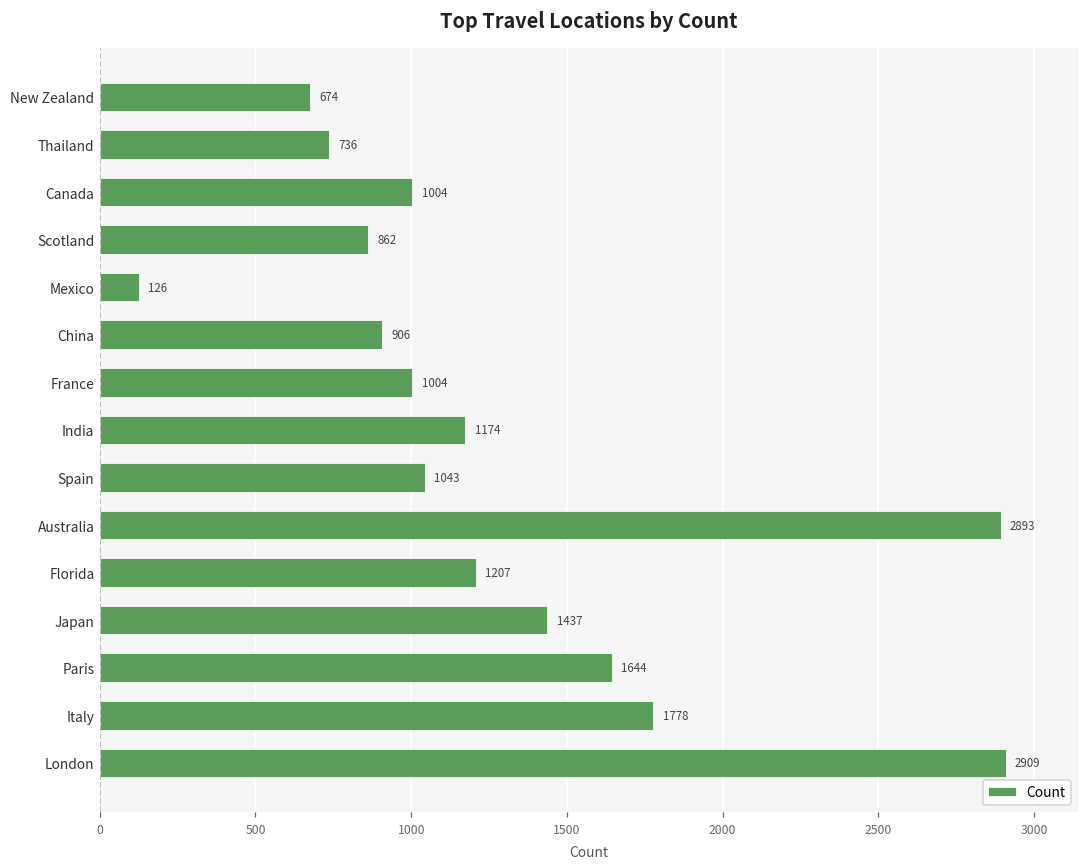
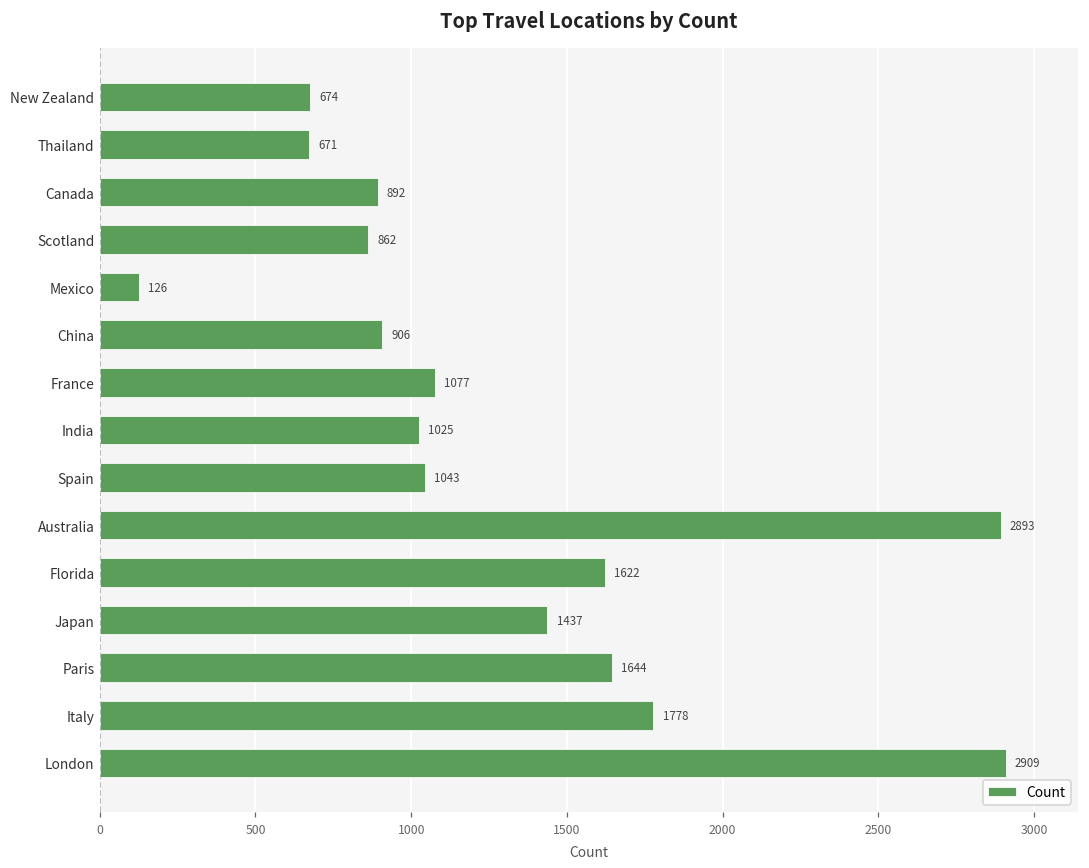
Thailand: 736 -> 671
Canada: 1004 -> 892
France: 1004 -> 1077
India: 1174 -> 1025
Florida: 1207 -> 1622
